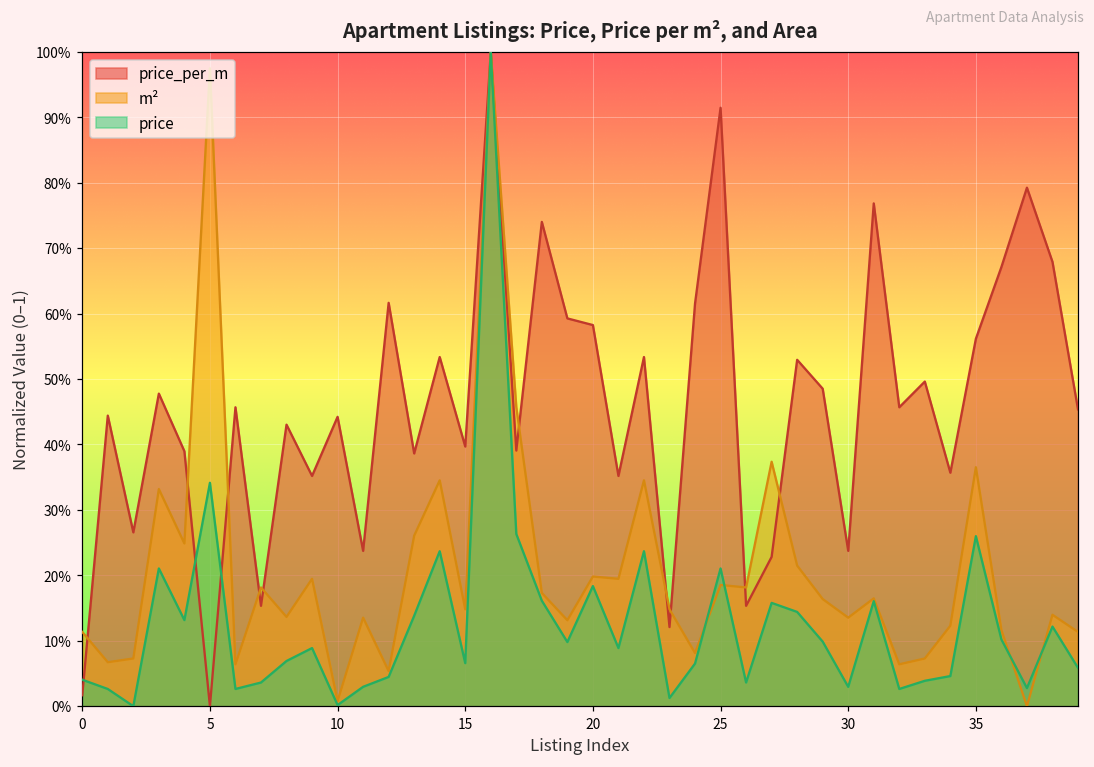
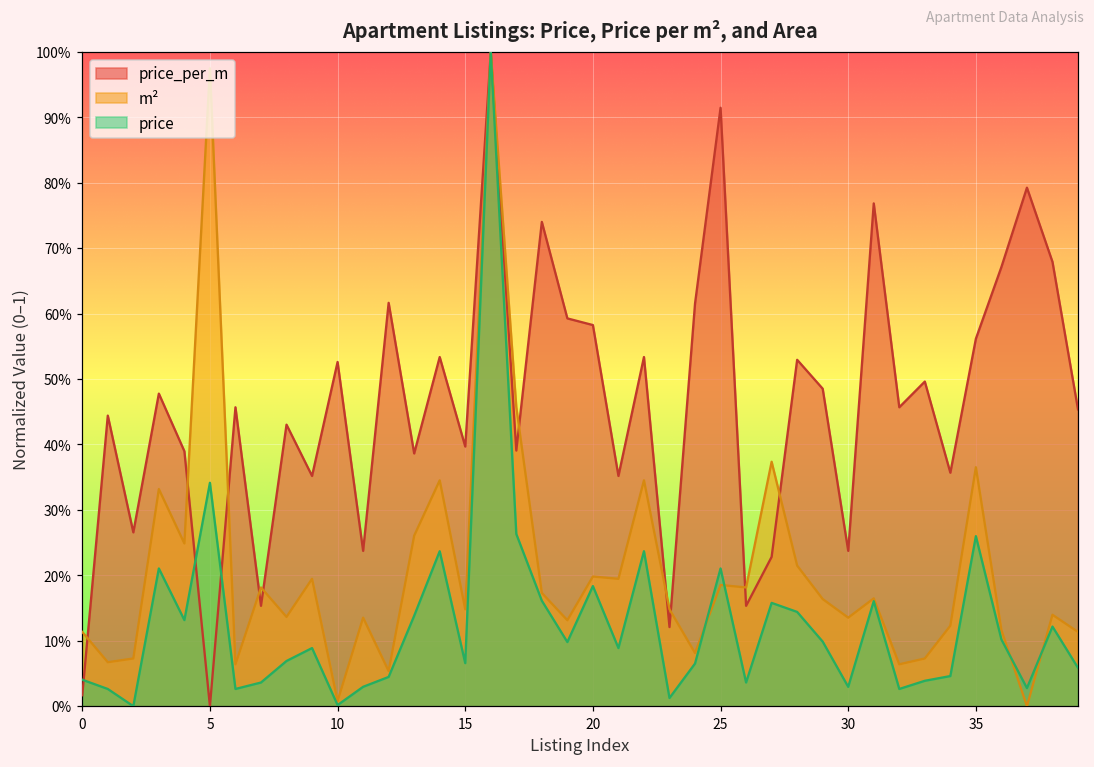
price_per_m, 10: 44% -> 53%
